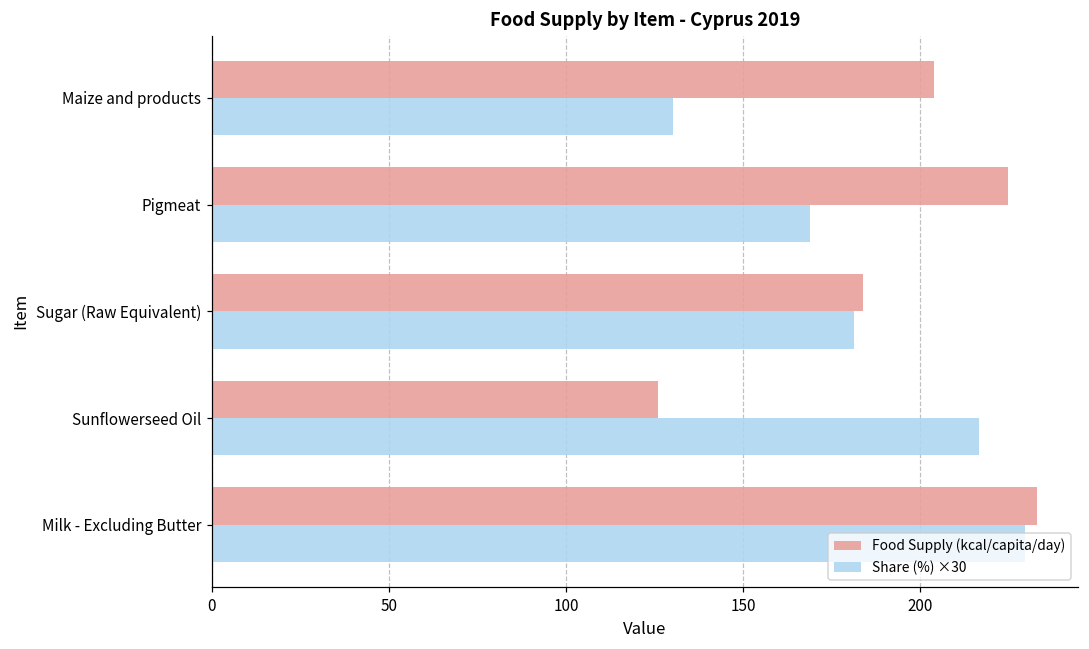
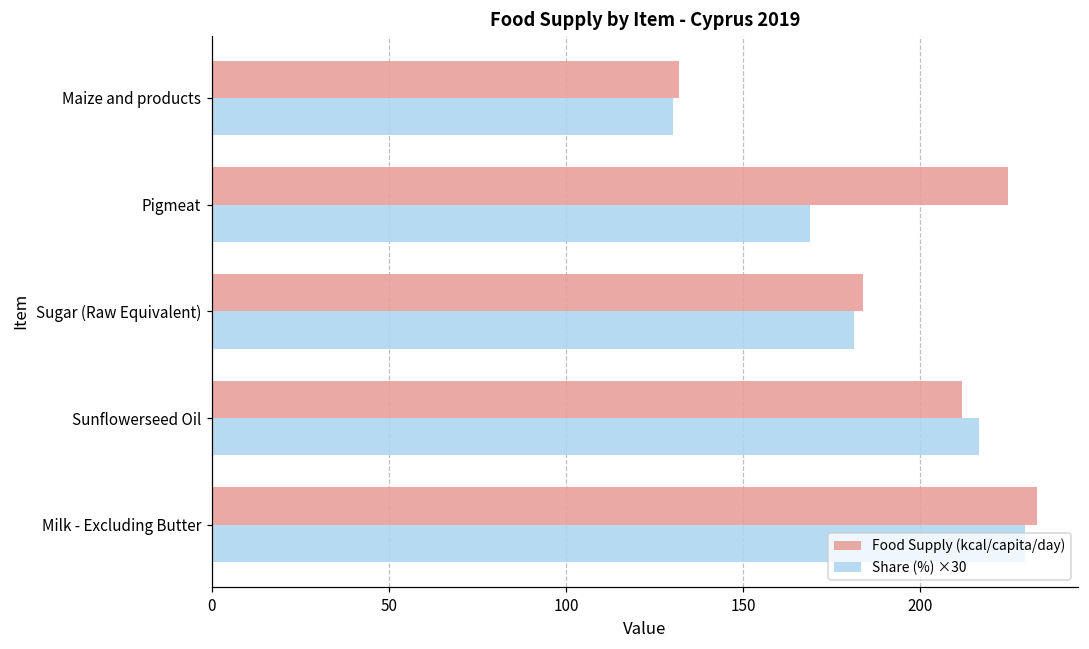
Food Supply (kcal/capita/day), Maize and products: 204 -> 132
Food Supply (kcal/capita/day), Sunflowerseed Oil: 126 -> 212
